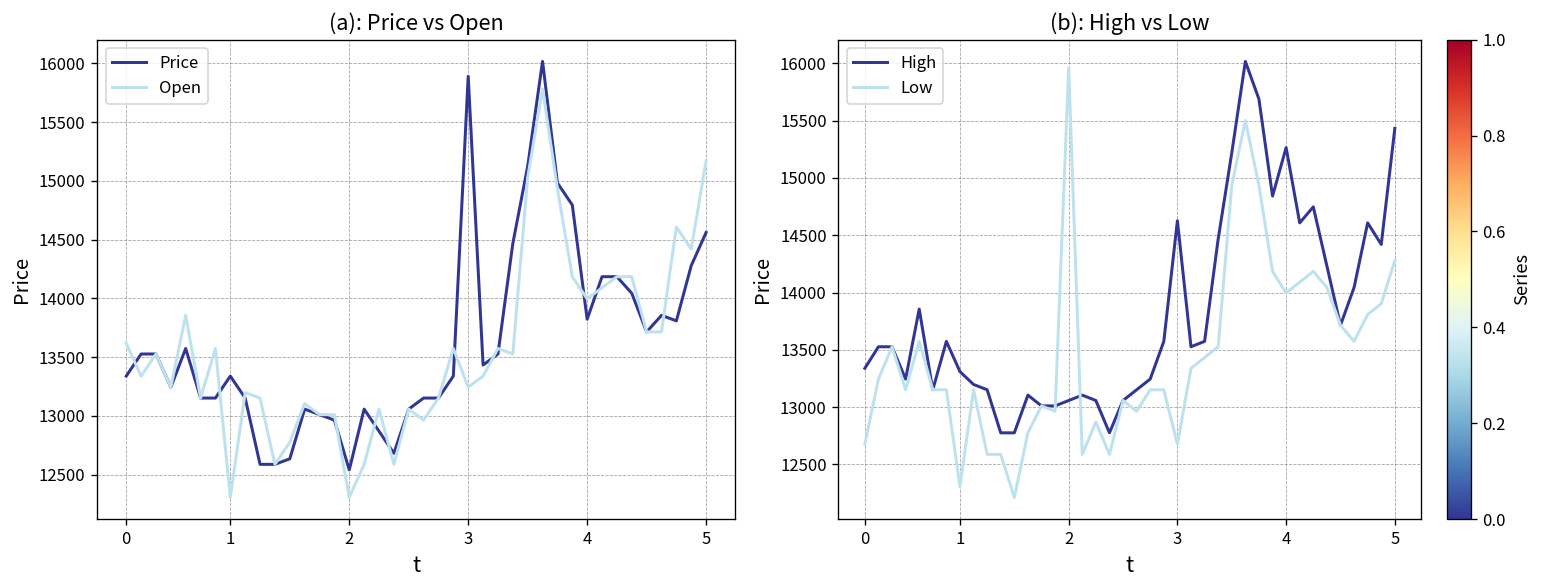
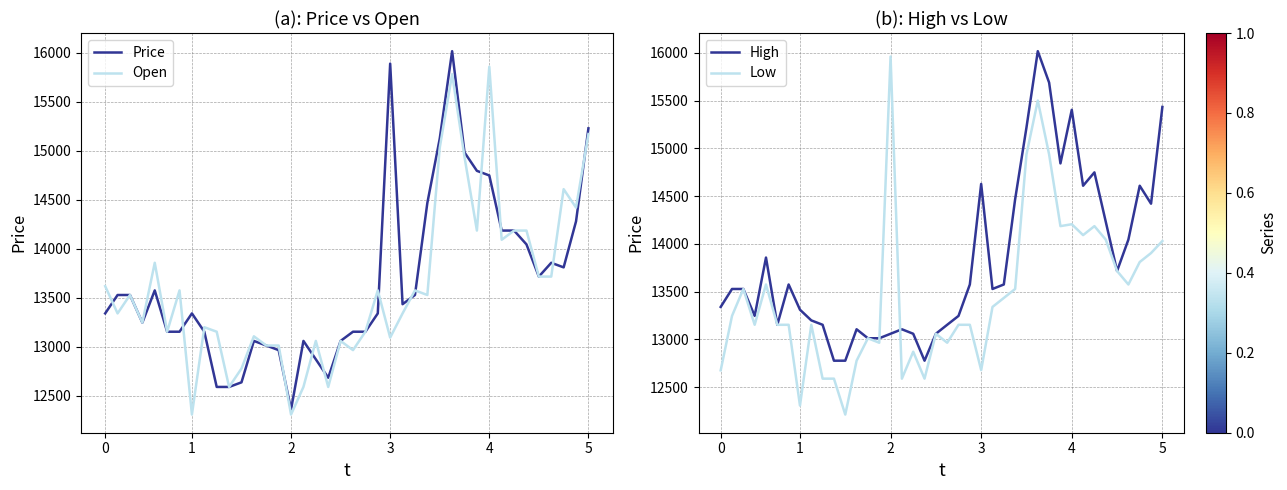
(a): Price vs Open, Price, 2: 12500 -> 12400
(a): Price vs Open, Open, 3: 13200 -> 13100
(a): Price vs Open, Price, 4: 13800 -> 14700
(a): Price vs Open, Open, 4: 14000 -> 15900
(a): Price vs Open, Price, 5: 14600 -> 15200
(b): High vs Low, High, 4: 15300 -> 15400
(b): High vs Low, Low, 4: 14000 -> 14200
(b): High vs Low, Low, 5: 14300 -> 14000
